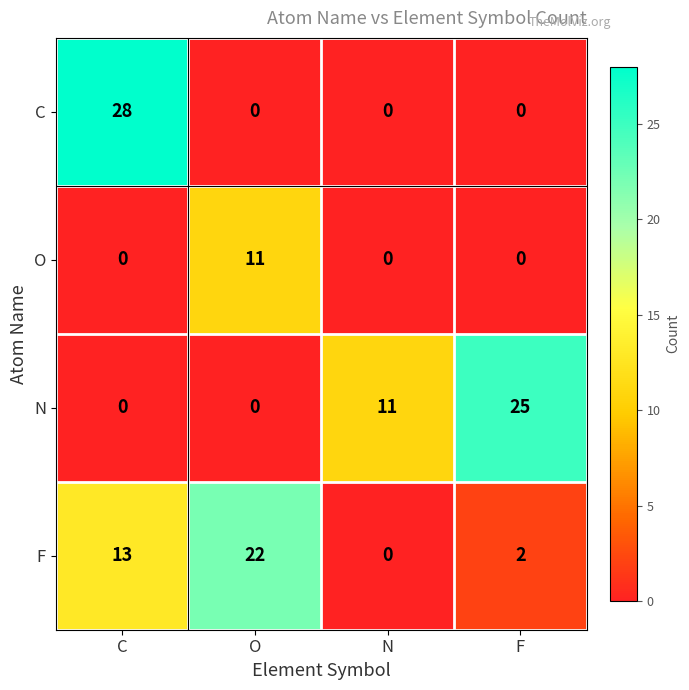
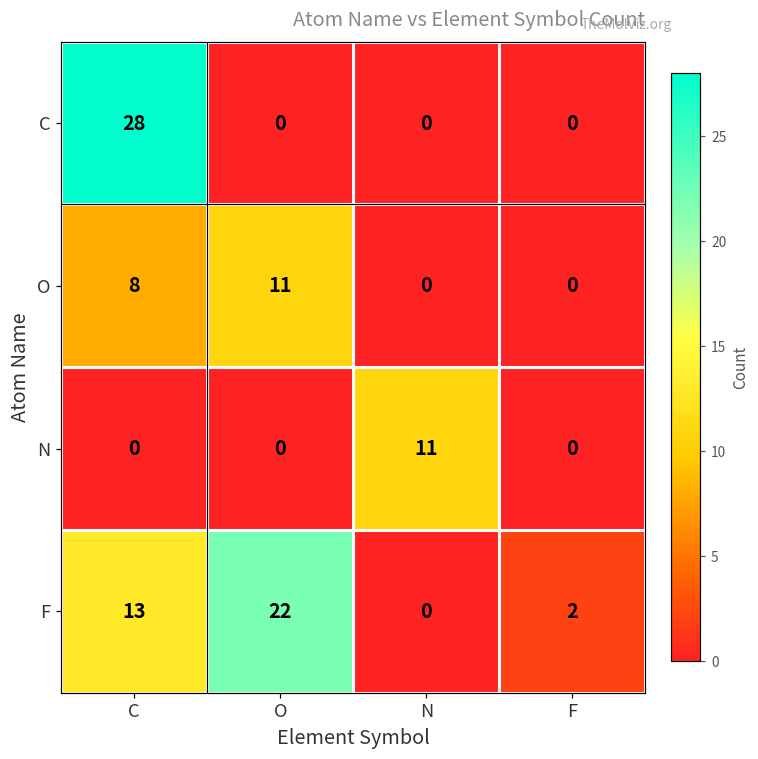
O, C: 0 -> 8
N, F: 25 -> 0
